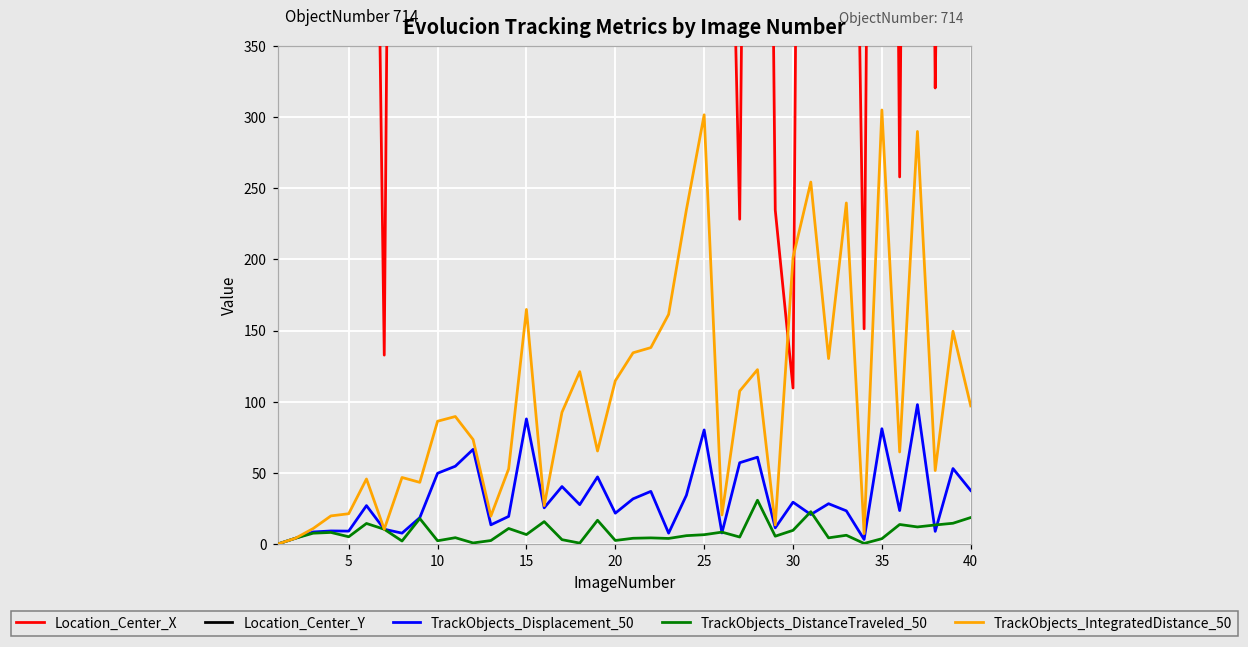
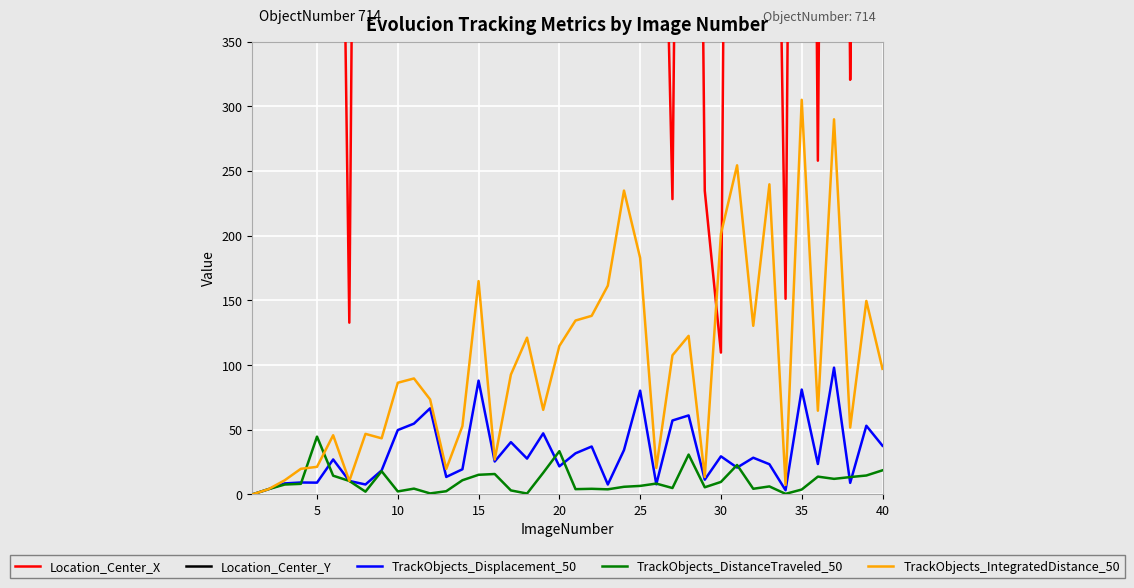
TrackObjects_DistanceTraveled_50, 5: 5 -> 45
TrackObjects_DistanceTraveled_50, 15: 7 -> 15
TrackObjects_DistanceTraveled_50, 20: 3 -> 33
TrackObjects_IntegratedDistance_50, 25: 302 -> 183
